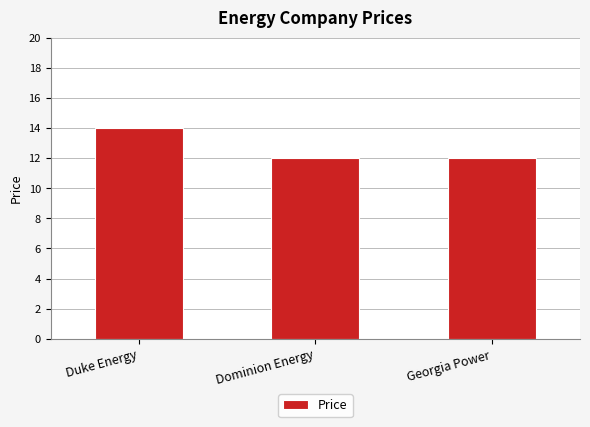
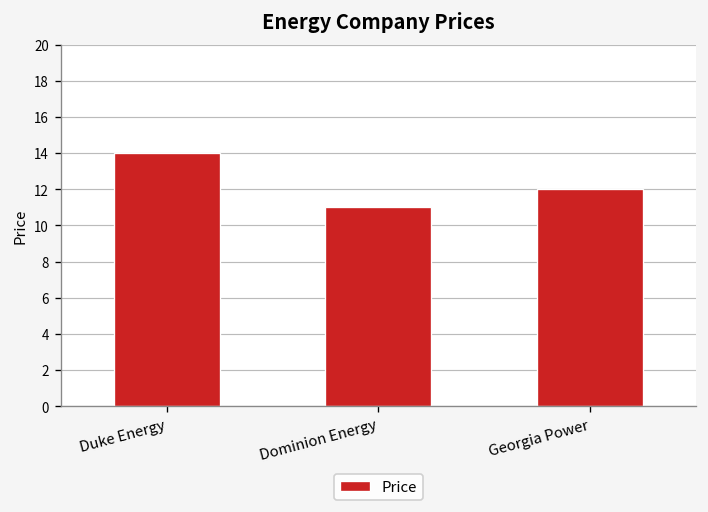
Dominion Energy: 12 -> 11
